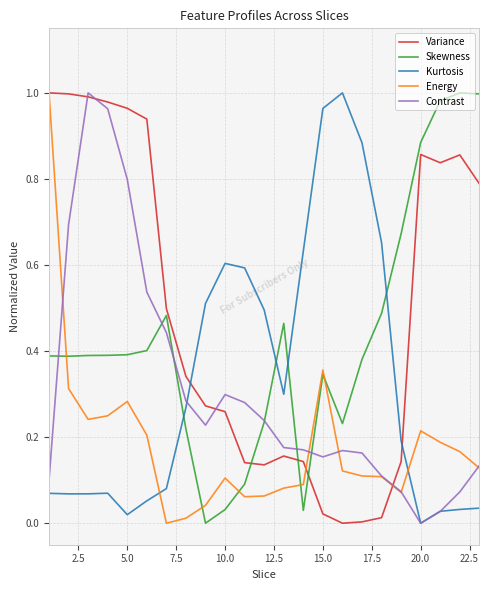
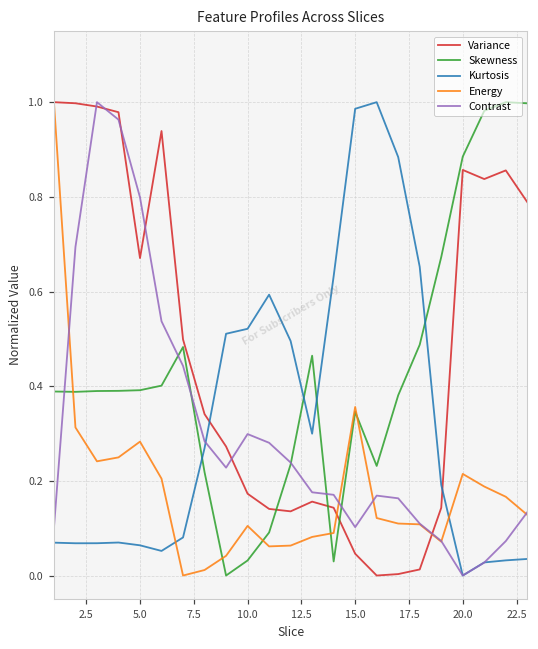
Variance, 5.0: 0.96 -> 0.67
Kurtosis, 5.0: 0.02 -> 0.06
Variance, 10.0: 0.26 -> 0.17
Kurtosis, 10.0: 0.60 -> 0.52
Variance, 15.0: 0.02 -> 0.05
Kurtosis, 15.0: 0.96 -> 0.99
Contrast, 15.0: 0.15 -> 0.10
